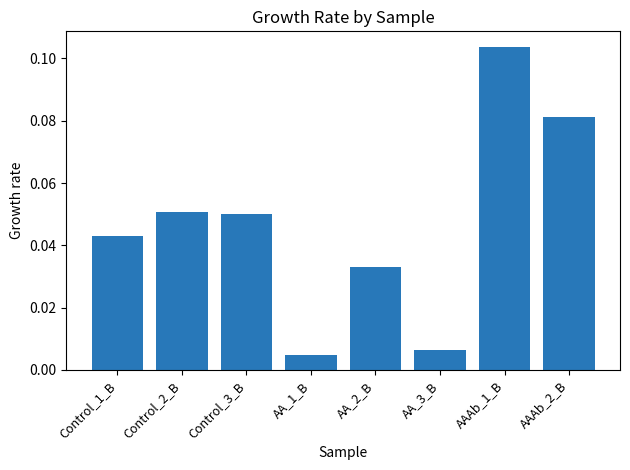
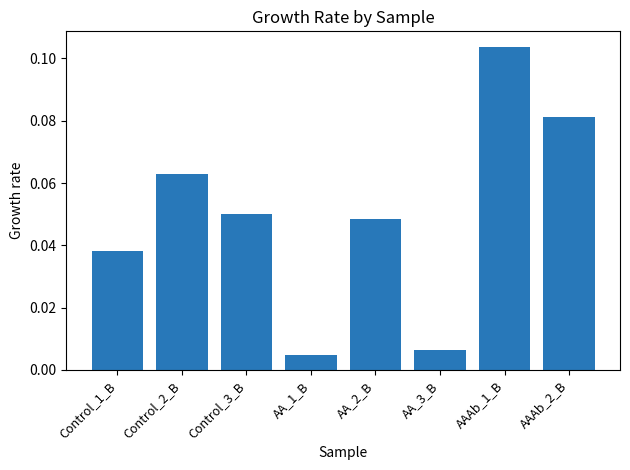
Control_1_B: 0.043 -> 0.038
Control_2_B: 0.051 -> 0.063
AA_2_B: 0.033 -> 0.049
